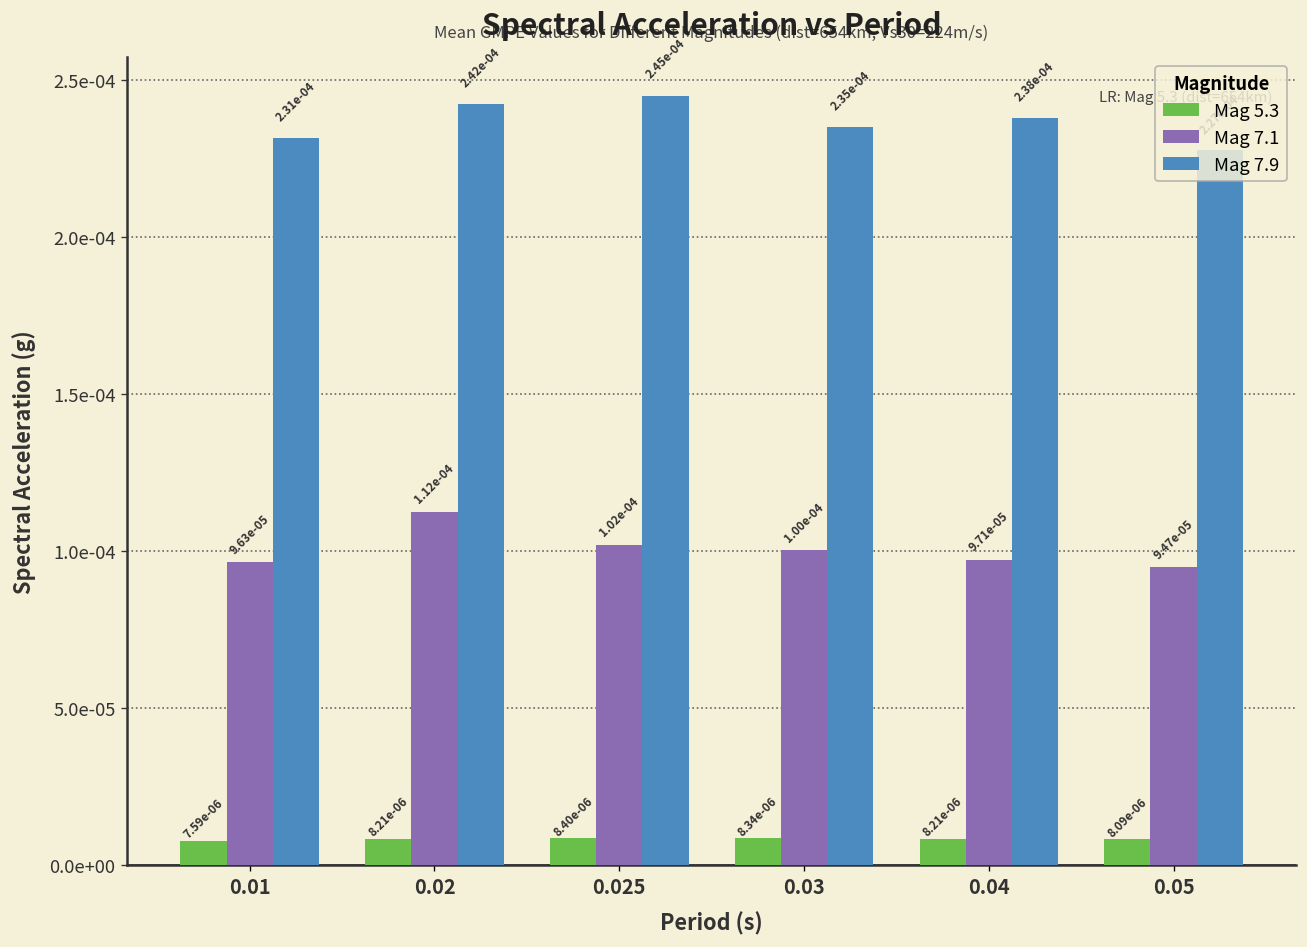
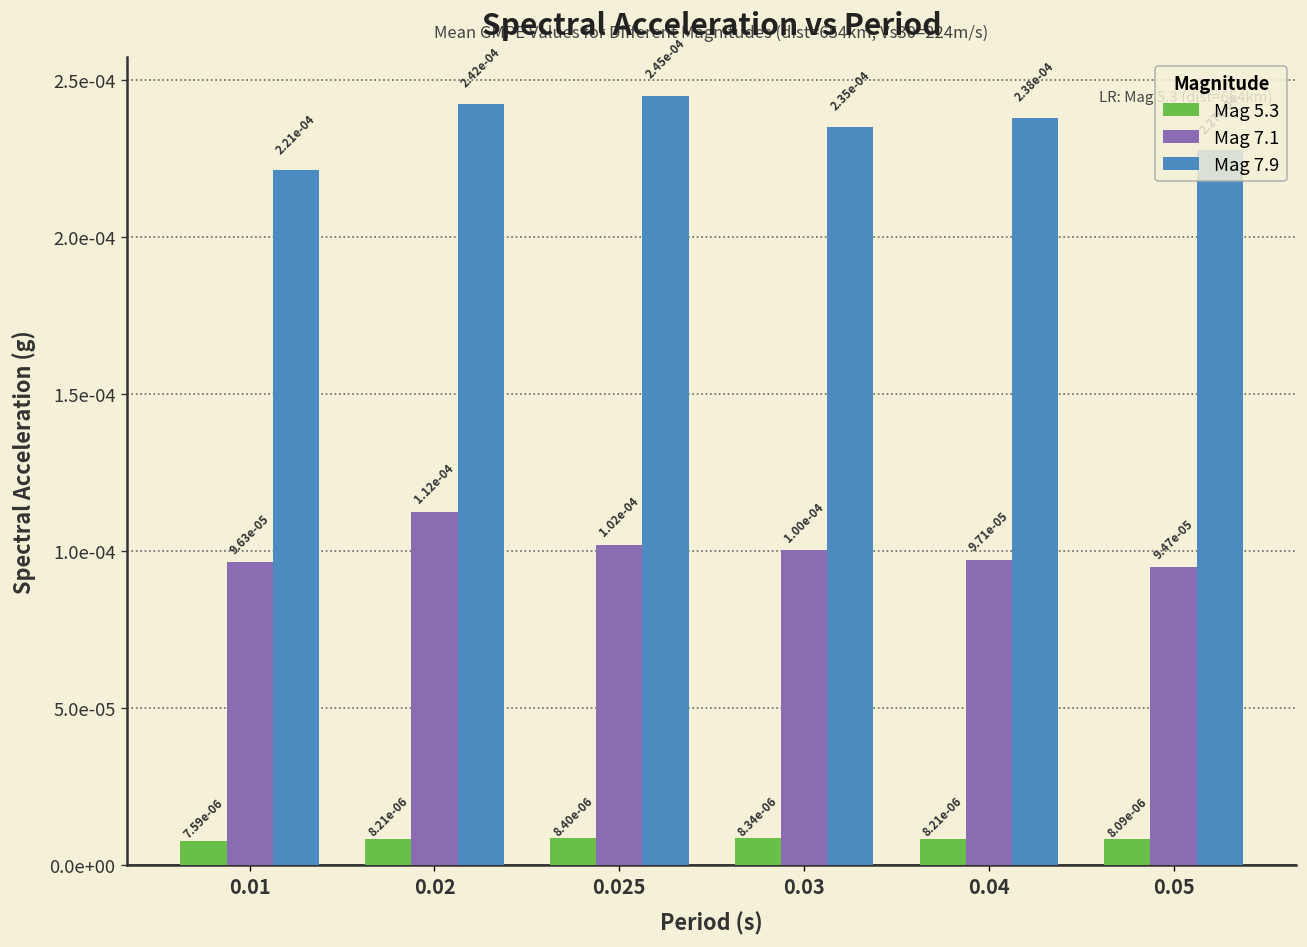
Mag 7.9, 0.01: 2.31e-04 -> 2.21e-04
